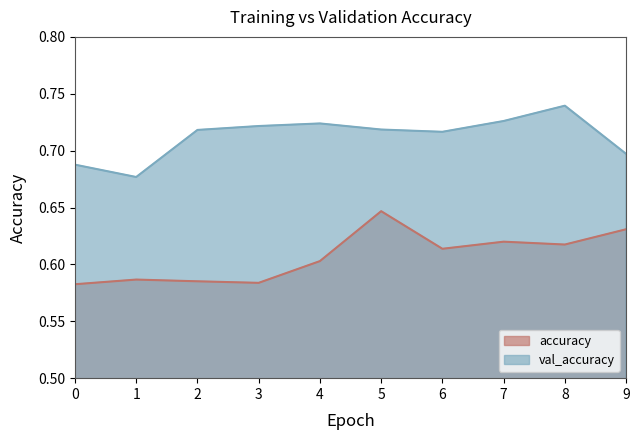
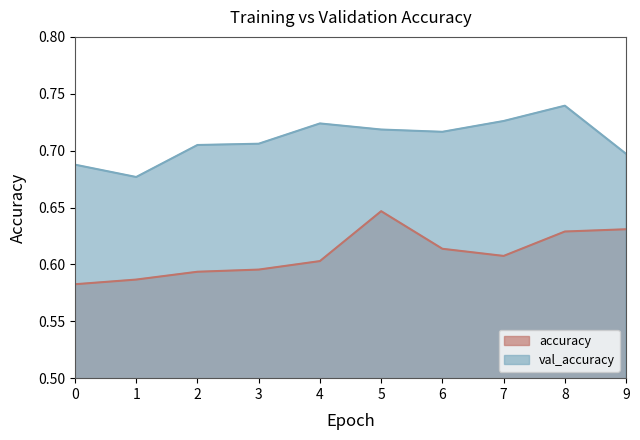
accuracy, 2: 0.585 -> 0.594
val_accuracy, 2: 0.718 -> 0.705
accuracy, 3: 0.584 -> 0.595
val_accuracy, 3: 0.722 -> 0.706
accuracy, 7: 0.620 -> 0.607
accuracy, 8: 0.617 -> 0.629
